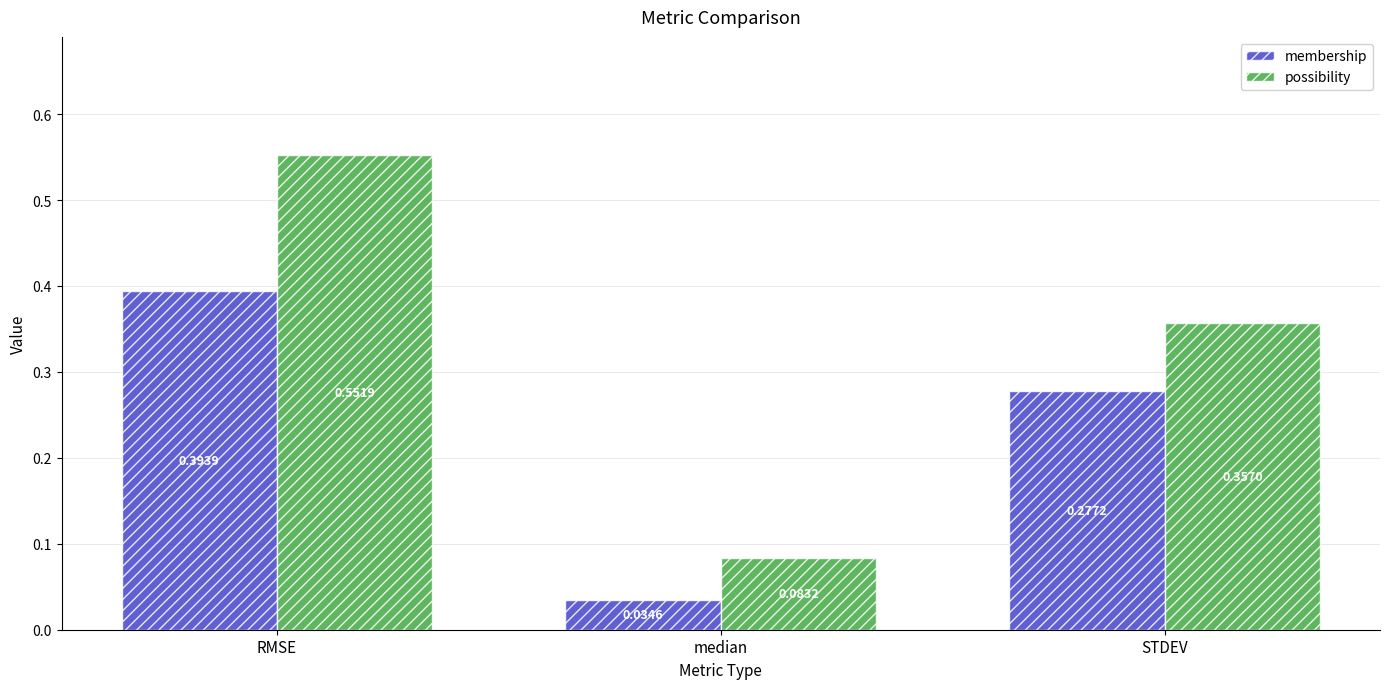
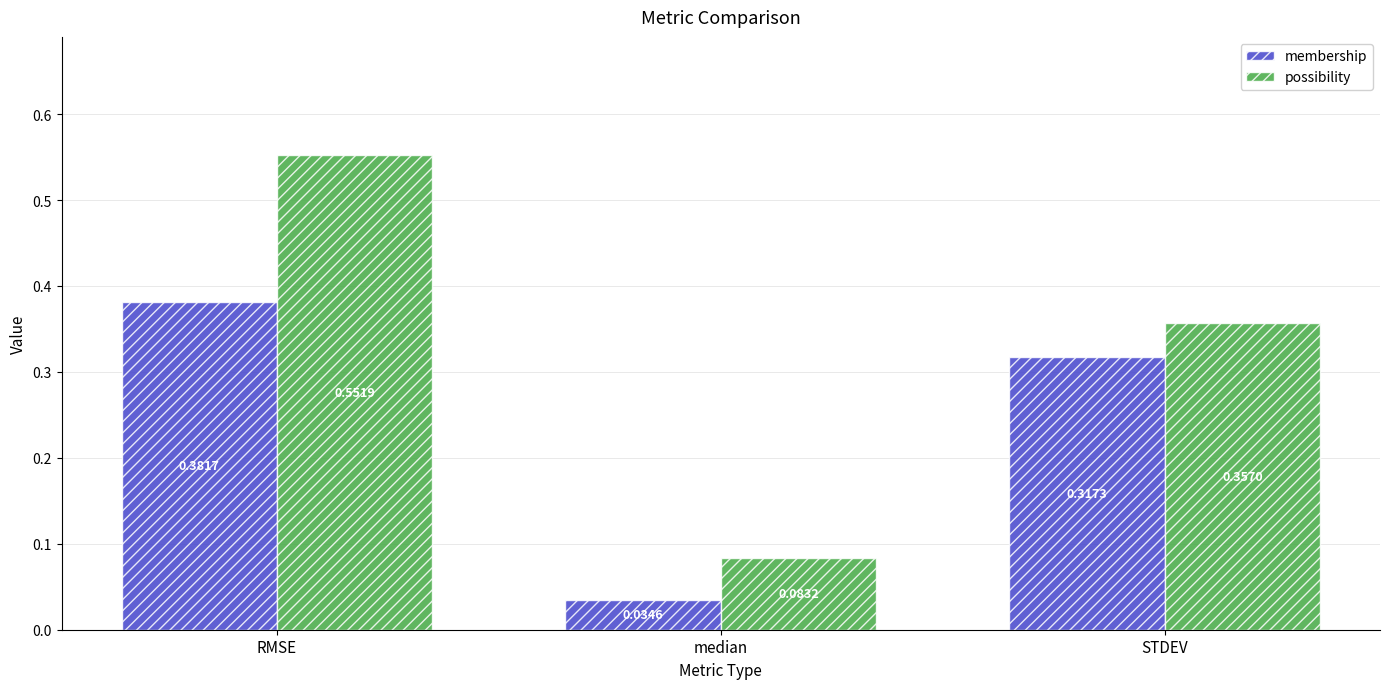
membership, RMSE: 0.3939 -> 0.3817
membership, STDEV: 0.2772 -> 0.3173
